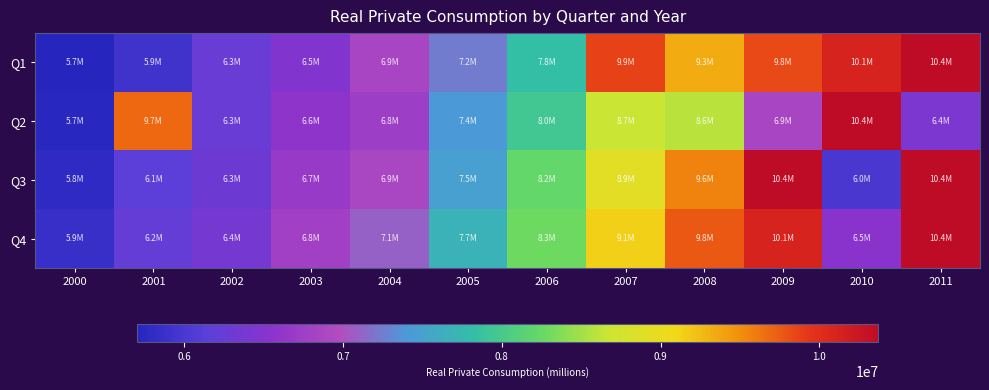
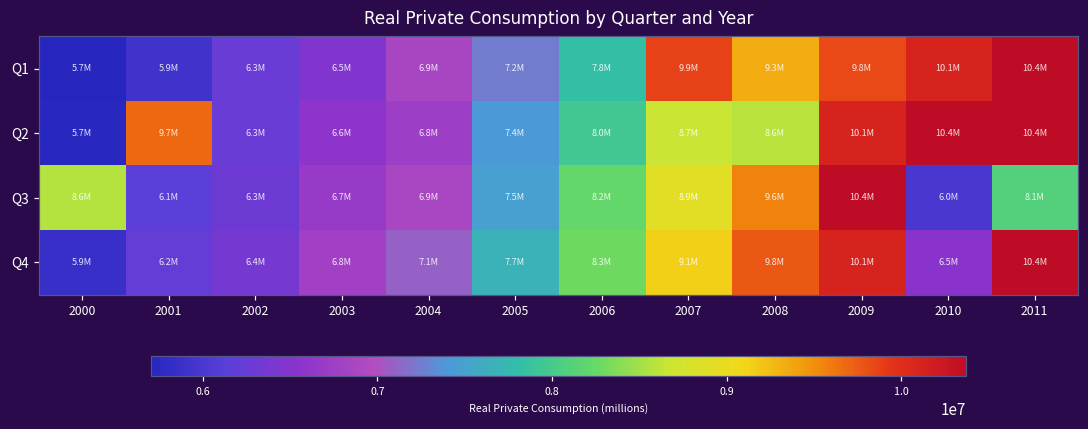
Q2, 2009: 6.9M -> 10.1M
Q2, 2011: 6.4M -> 10.4M
Q3, 2000: 5.8M -> 8.6M
Q3, 2011: 10.4M -> 8.1M
